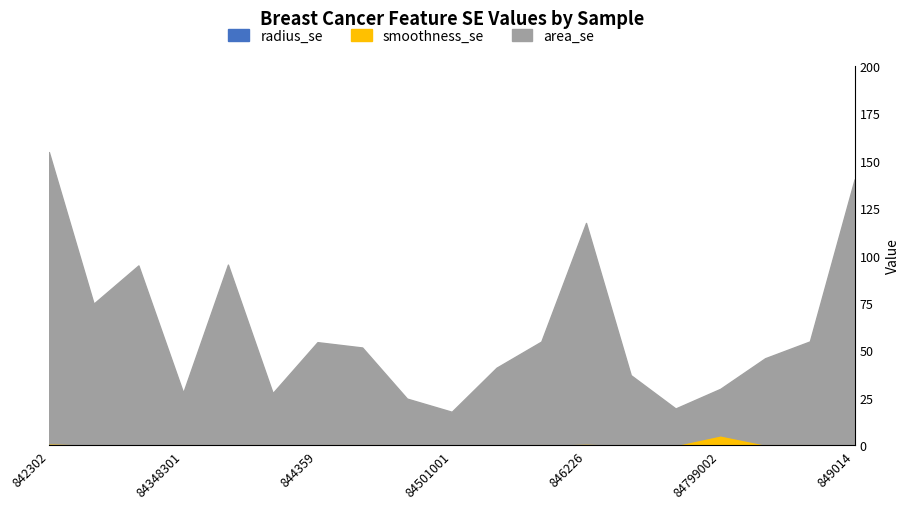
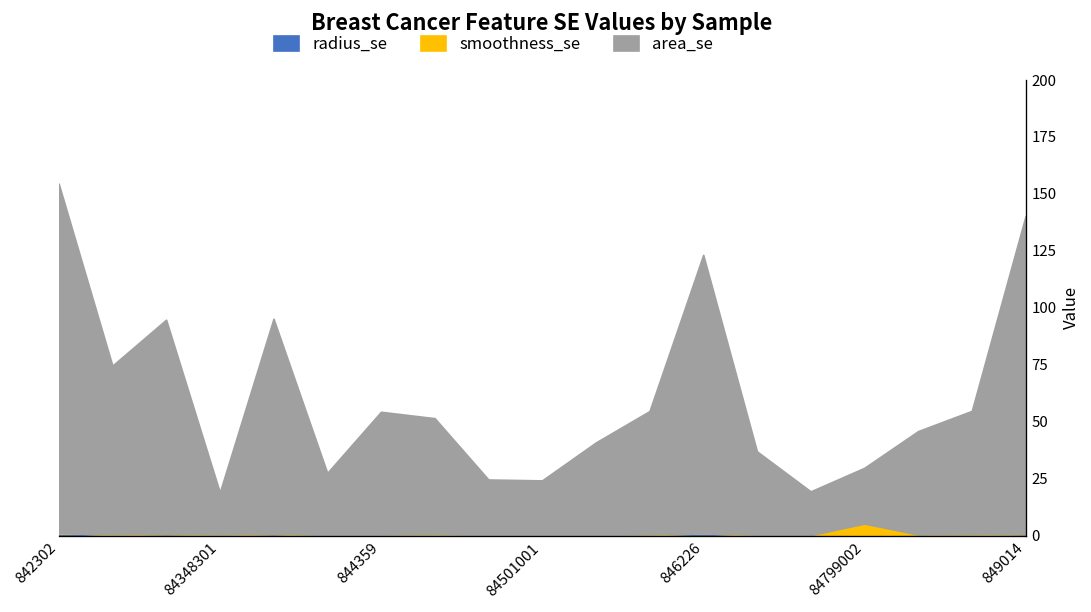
area_se, 84348301: 27 -> 19
area_se, 84501001: 17 -> 24
area_se, 846226: 116 -> 122
